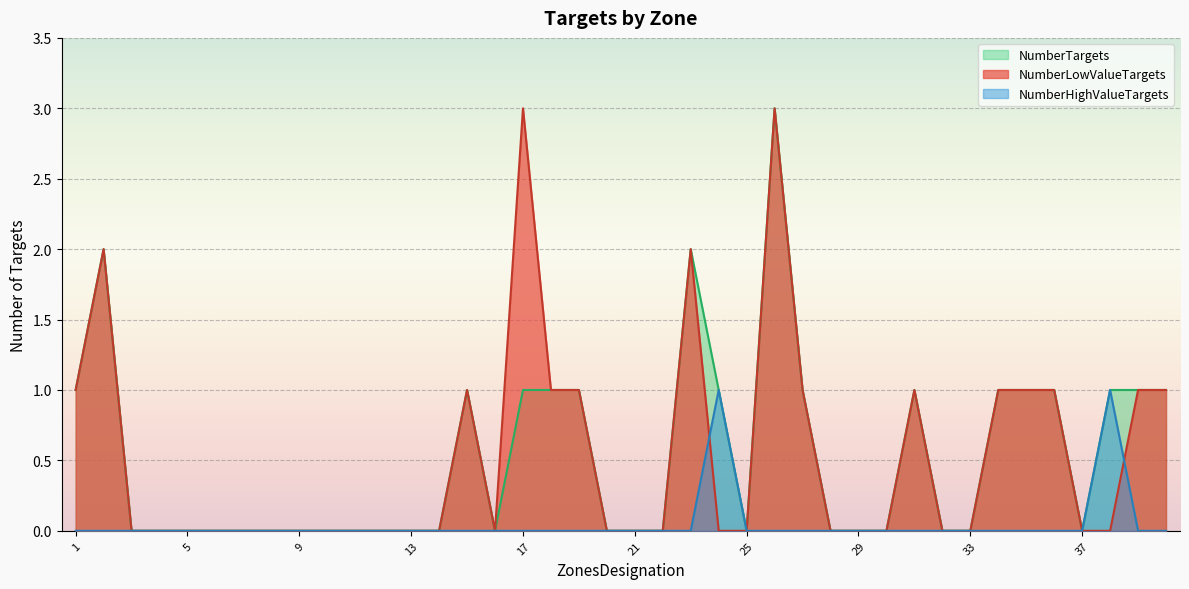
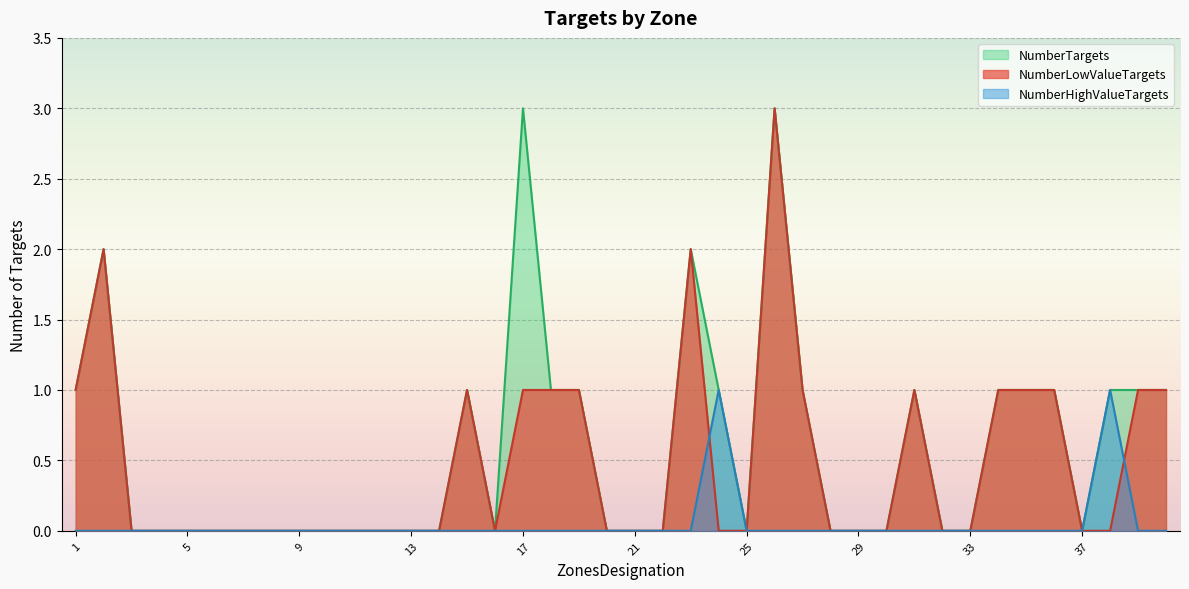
NumberTargets, 17: 1 -> 3
NumberLowValueTargets, 17: 3 -> 1
